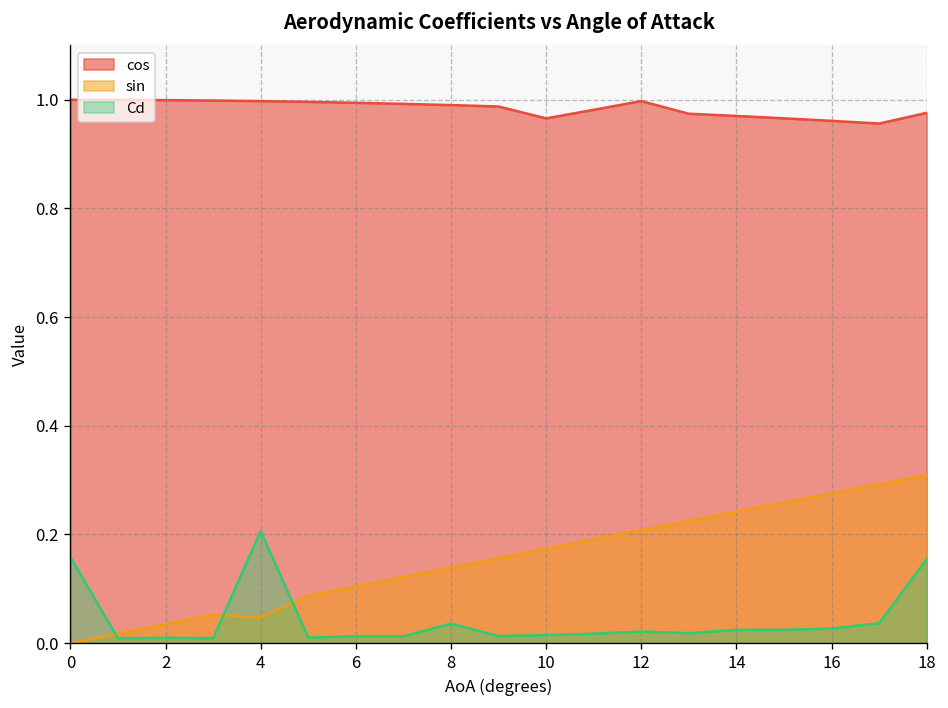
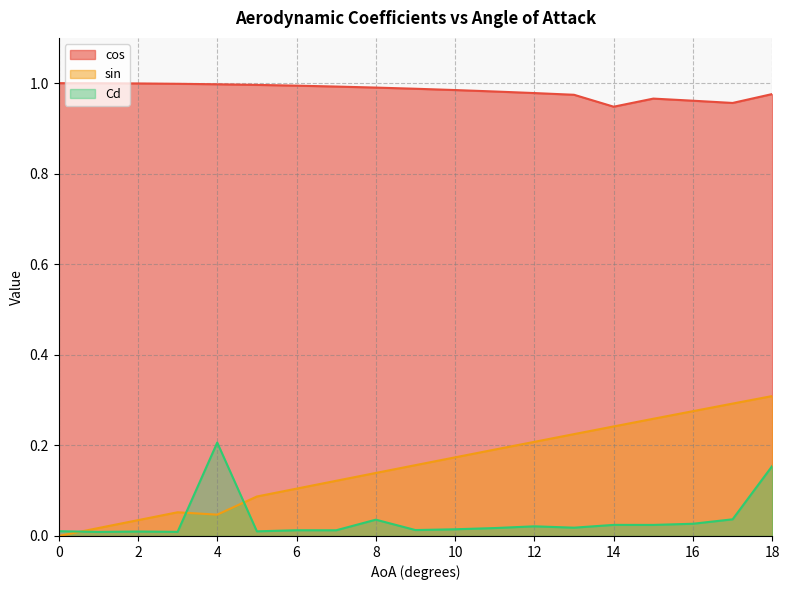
Cd, 0: 0.16 -> 0.01
cos, 10: 0.97 -> 0.98
cos, 12: 1.00 -> 0.98
cos, 14: 0.97 -> 0.95
